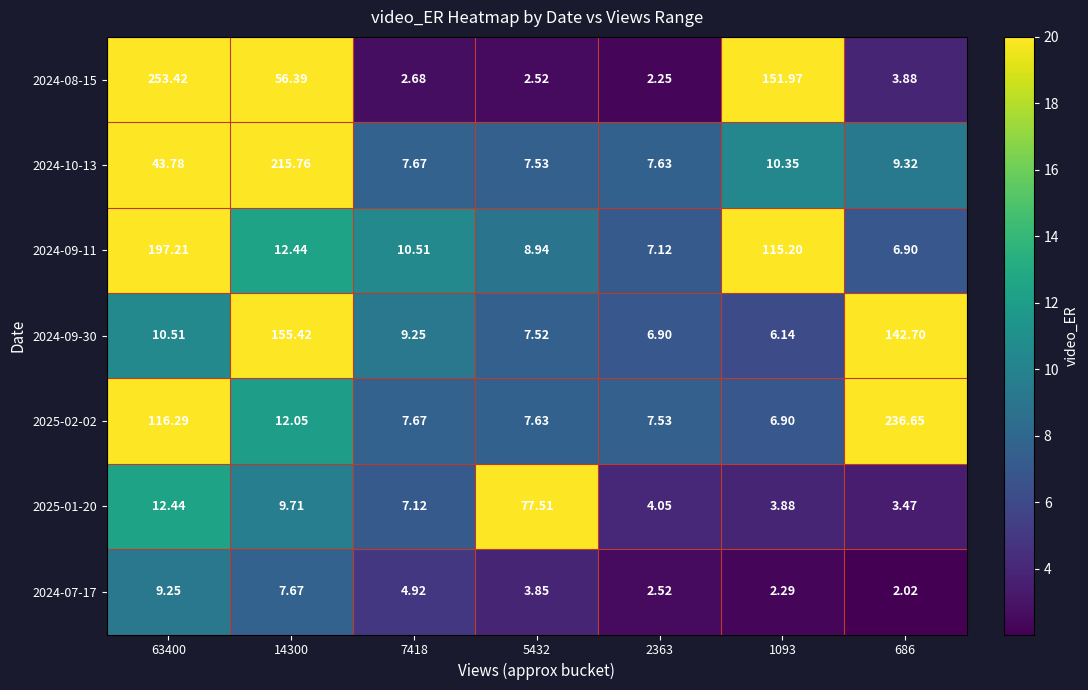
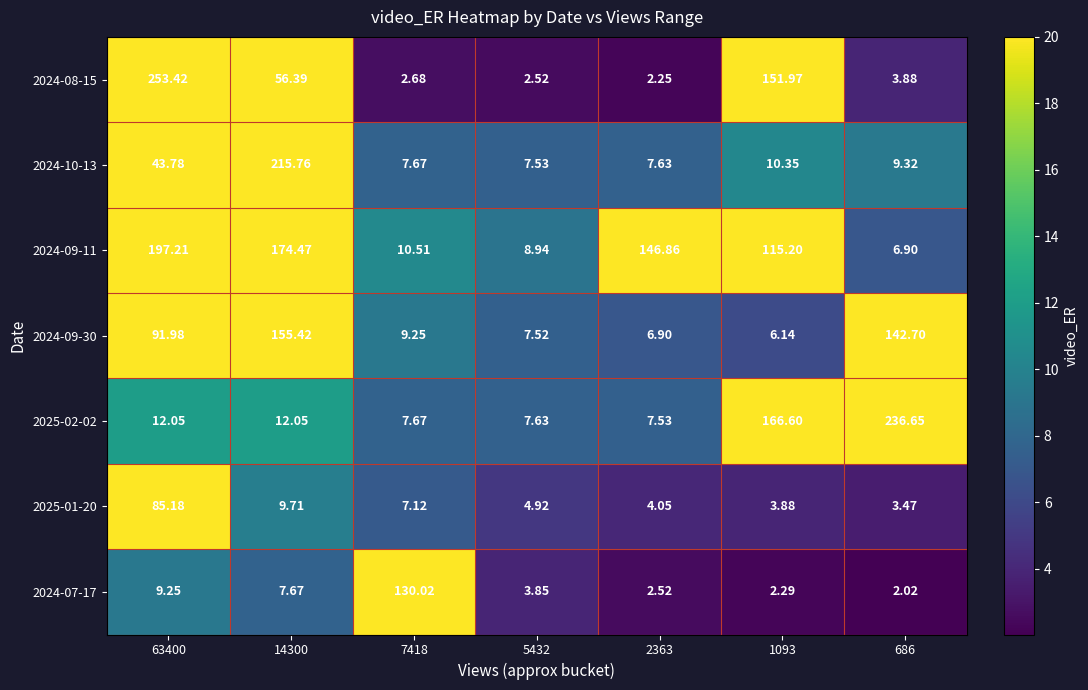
2024-09-11, 14300: 12.44 -> 174.47
2024-09-11, 2363: 7.12 -> 146.86
2024-09-30, 63400: 10.51 -> 91.98
2025-02-02, 63400: 116.29 -> 12.05
2025-02-02, 1093: 6.90 -> 166.60
2025-01-20, 63400: 12.44 -> 85.18
2025-01-20, 5432: 77.51 -> 4.92
2024-07-17, 7418: 4.92 -> 130.02
